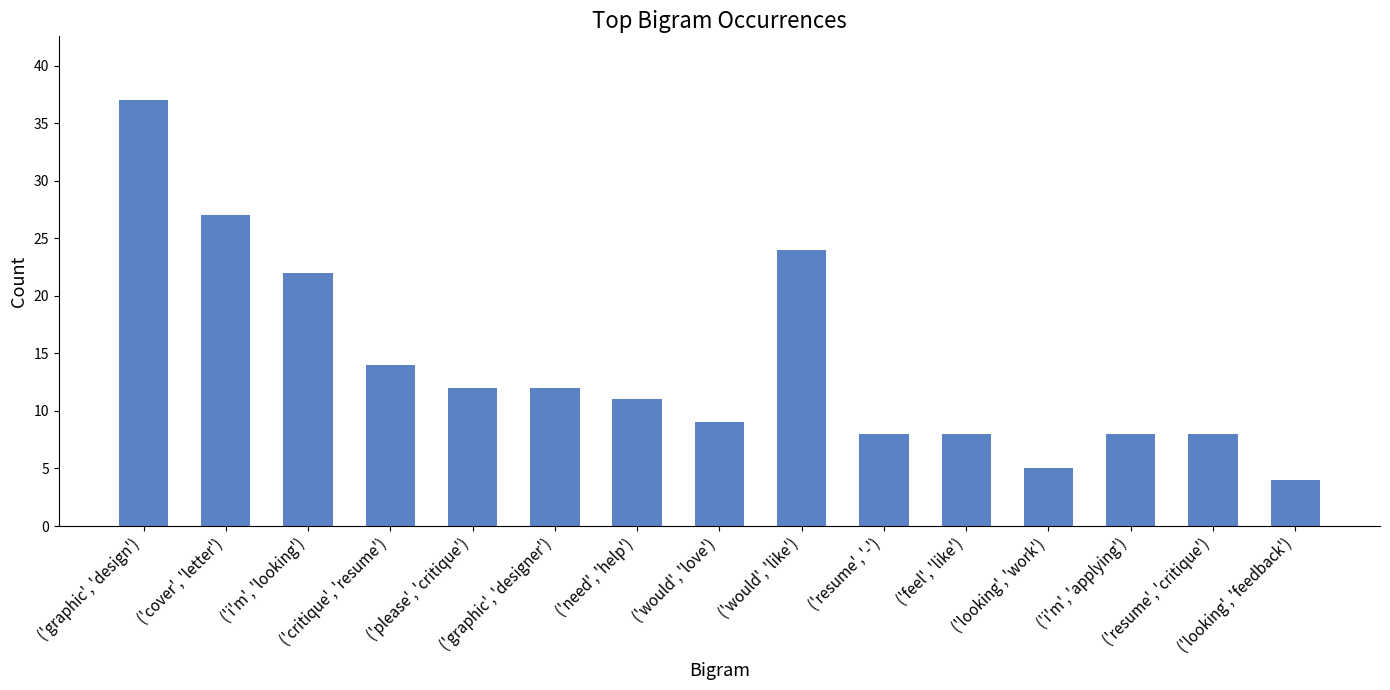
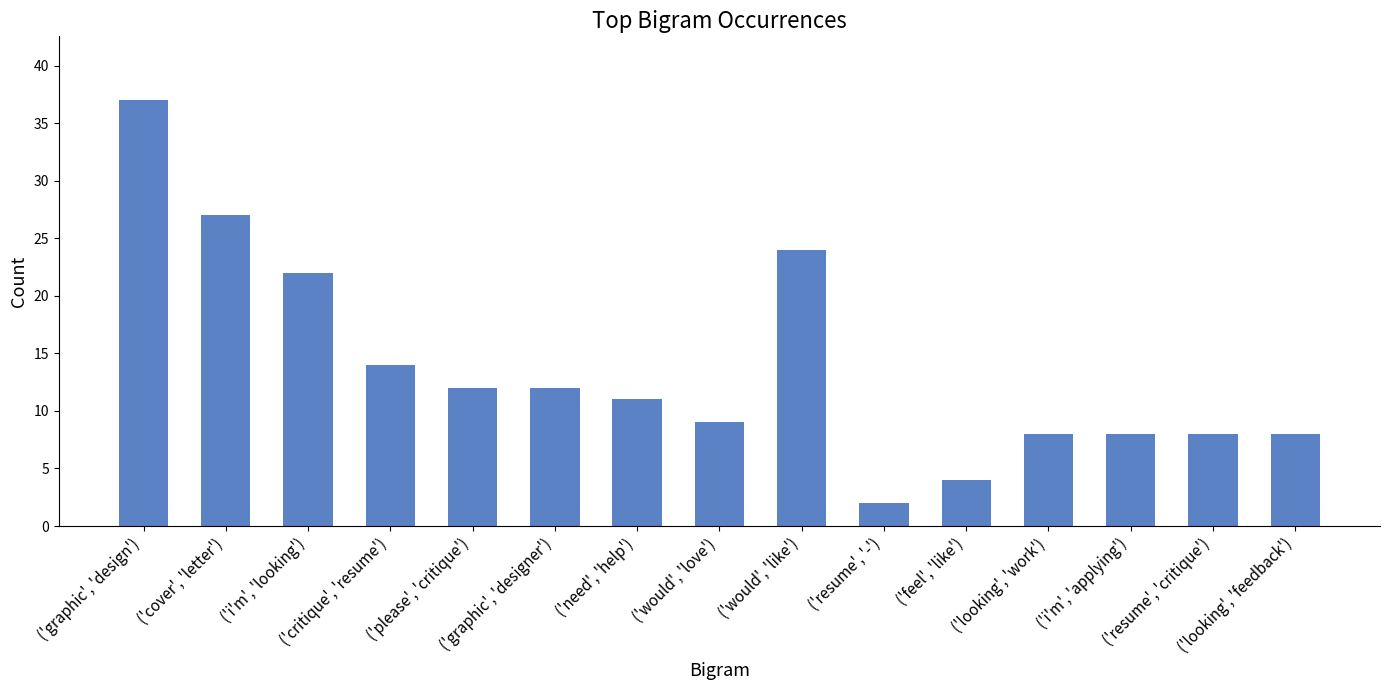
('resume', '-'): 8 -> 2
('feel', 'like'): 8 -> 4
('looking', 'work'): 5 -> 8
('looking', 'feedback'): 4 -> 8
